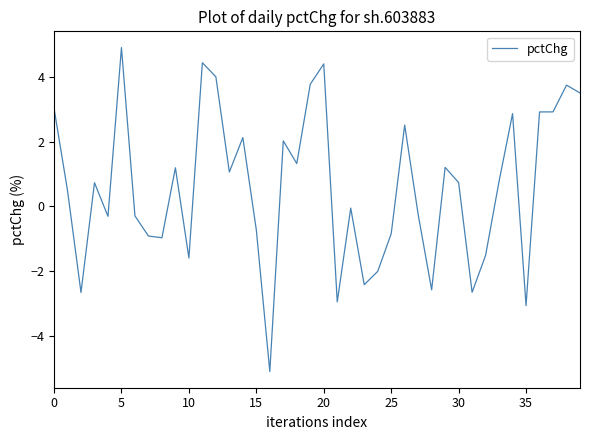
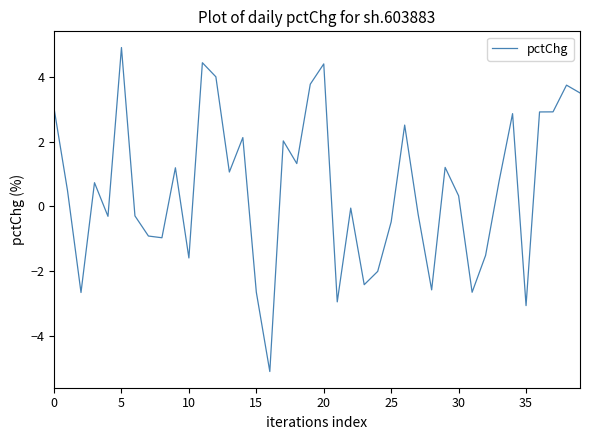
15: -0.7 -> -2.7
25: -0.8 -> -0.5
30: 0.7 -> 0.3
